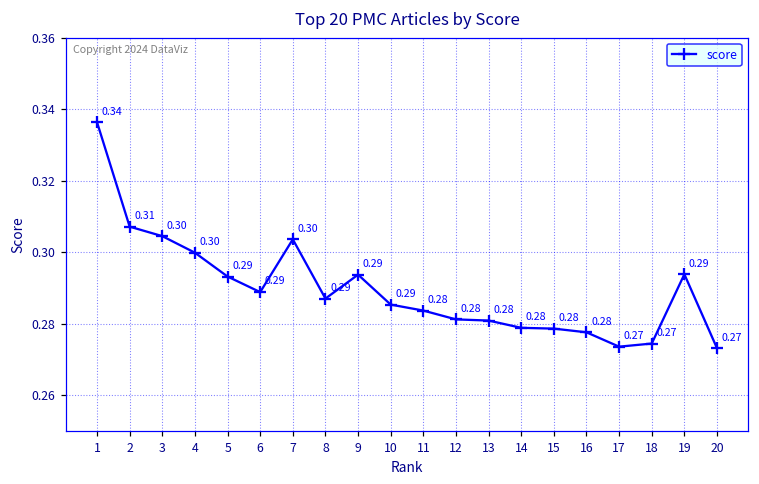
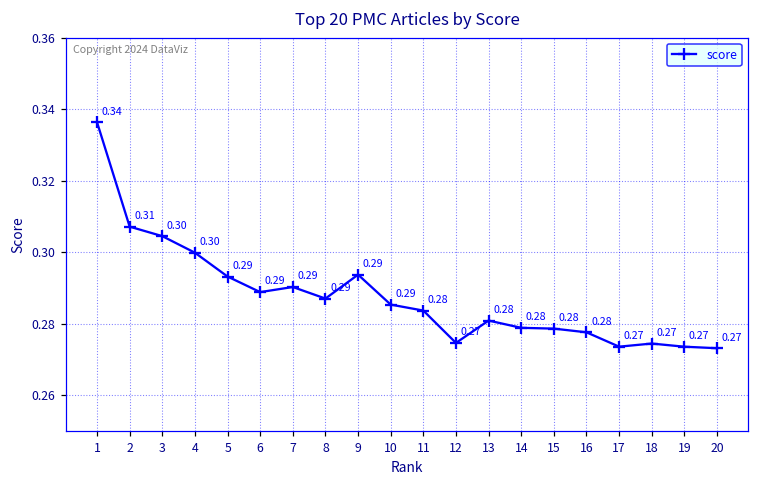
7: 0.30 -> 0.29
12: 0.28 -> 0.27
19: 0.29 -> 0.27
